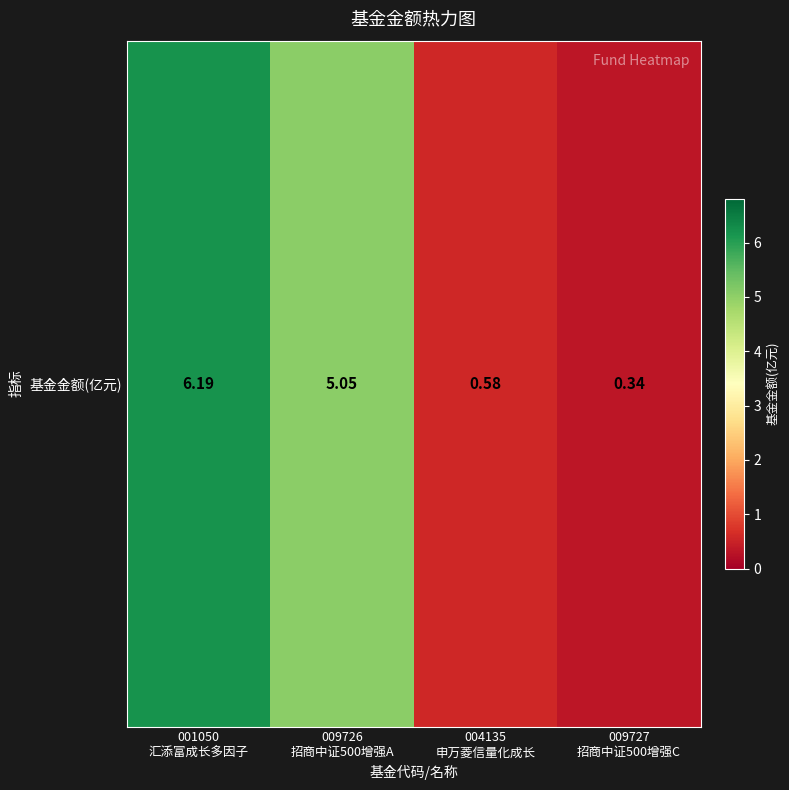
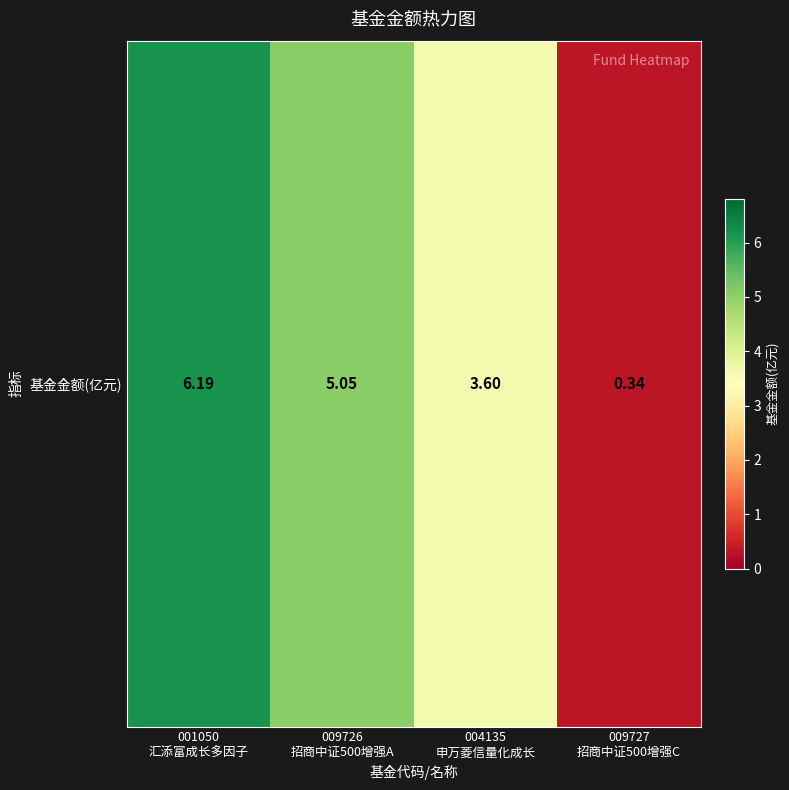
基金金额(亿元), 004135 申万菱信量化成长: 0.58 -> 3.60
